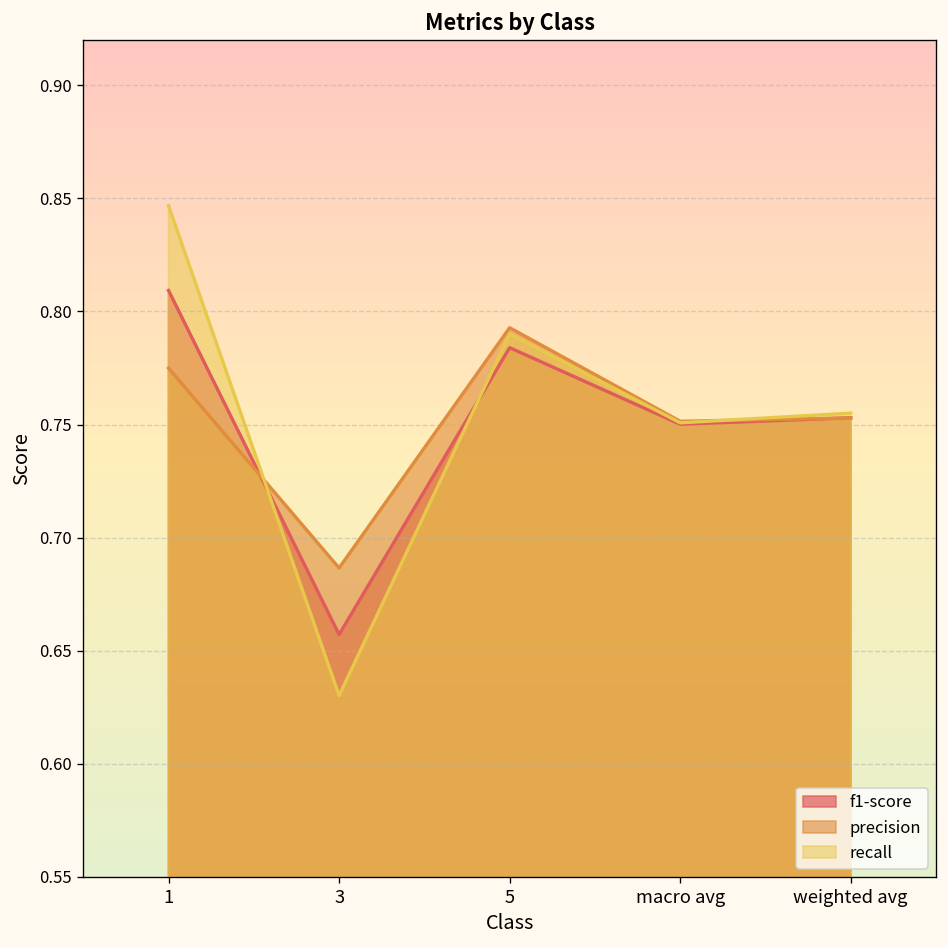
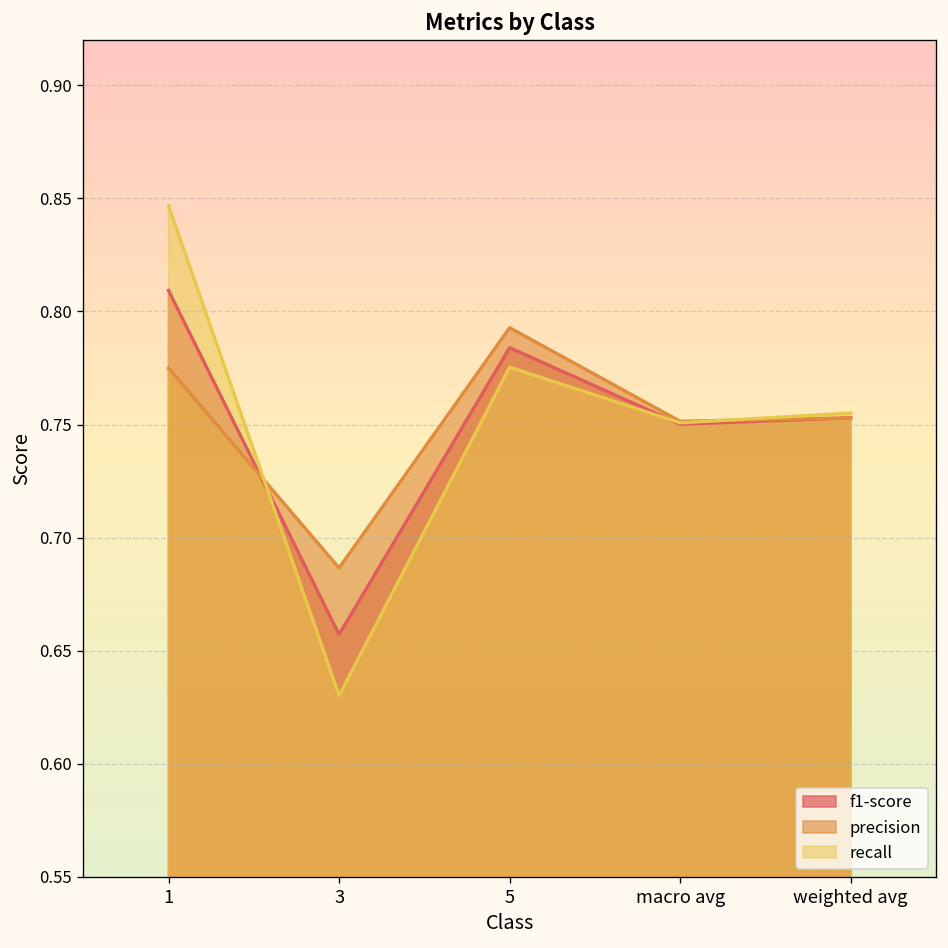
recall, 5: 0.790 -> 0.775
